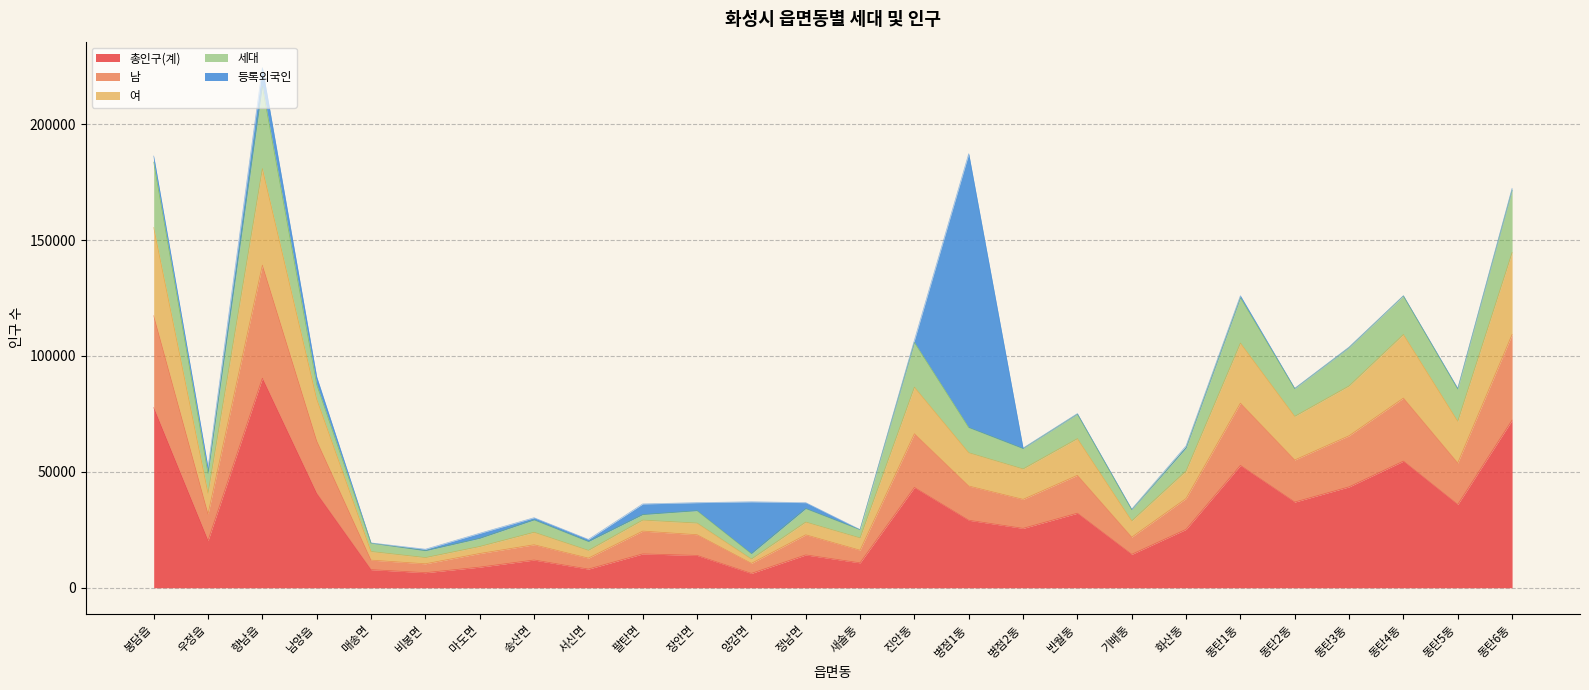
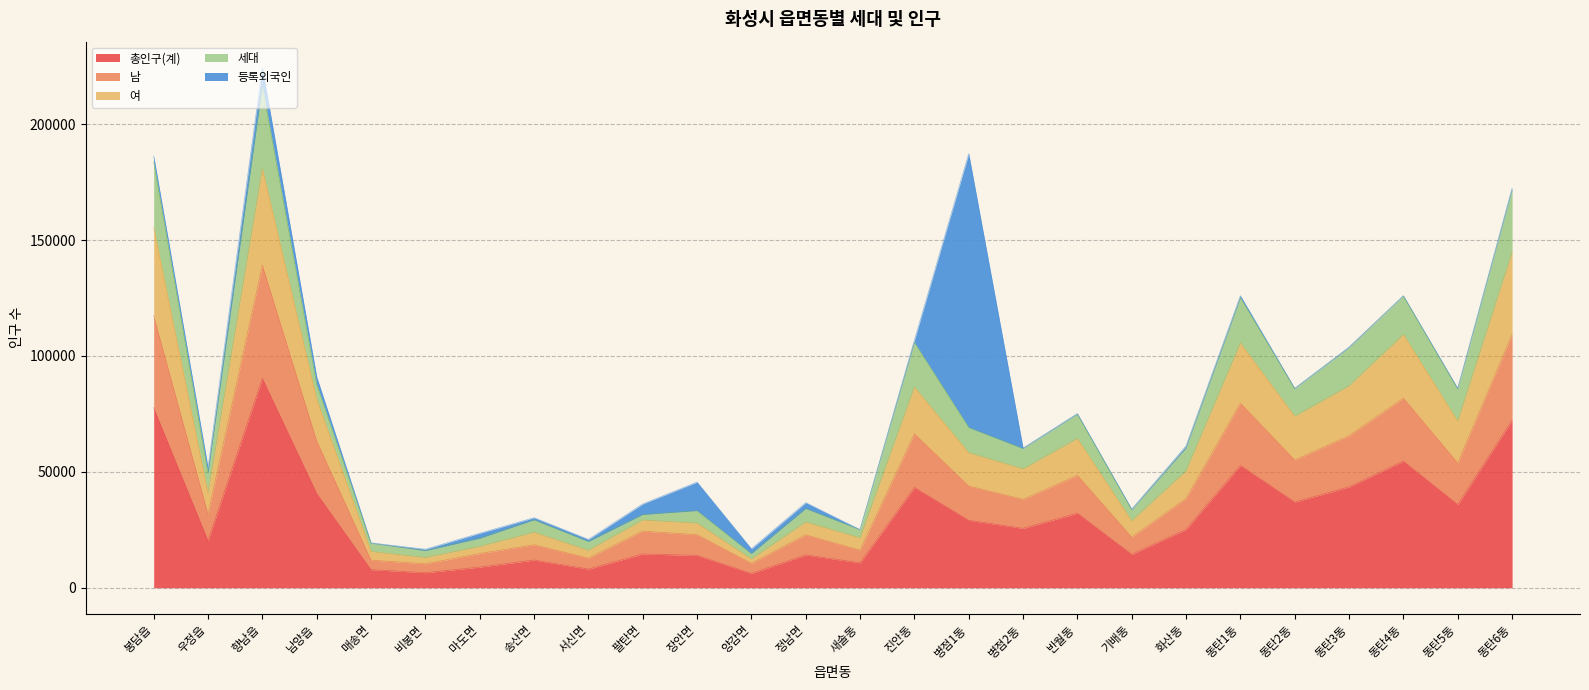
등록외국인, 장안면: 3000 -> 12000
등록외국인, 양감면: 22000 -> 2000
